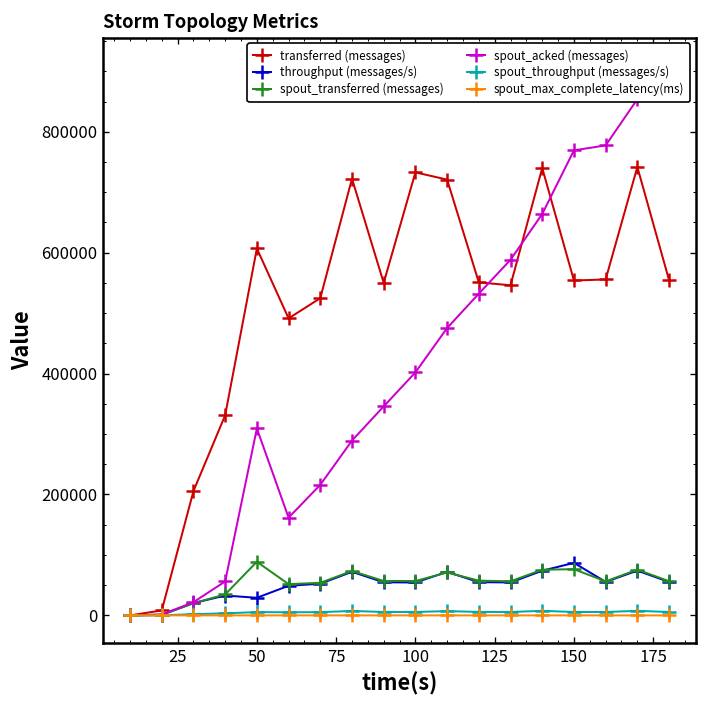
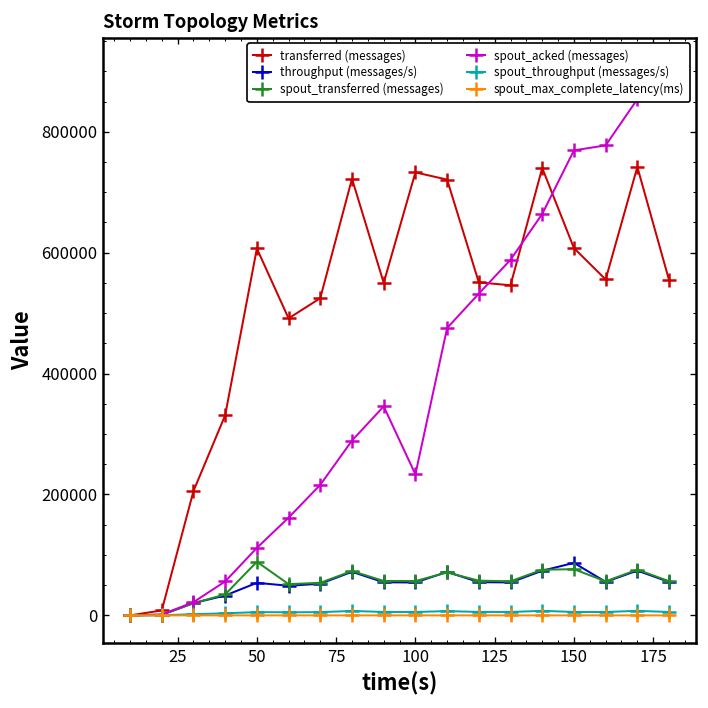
throughput (messages/s), 50: 30000 -> 50000
spout_acked (messages), 50: 310000 -> 110000
spout_acked (messages), 100: 400000 -> 230000
transferred (messages), 150: 550000 -> 610000
